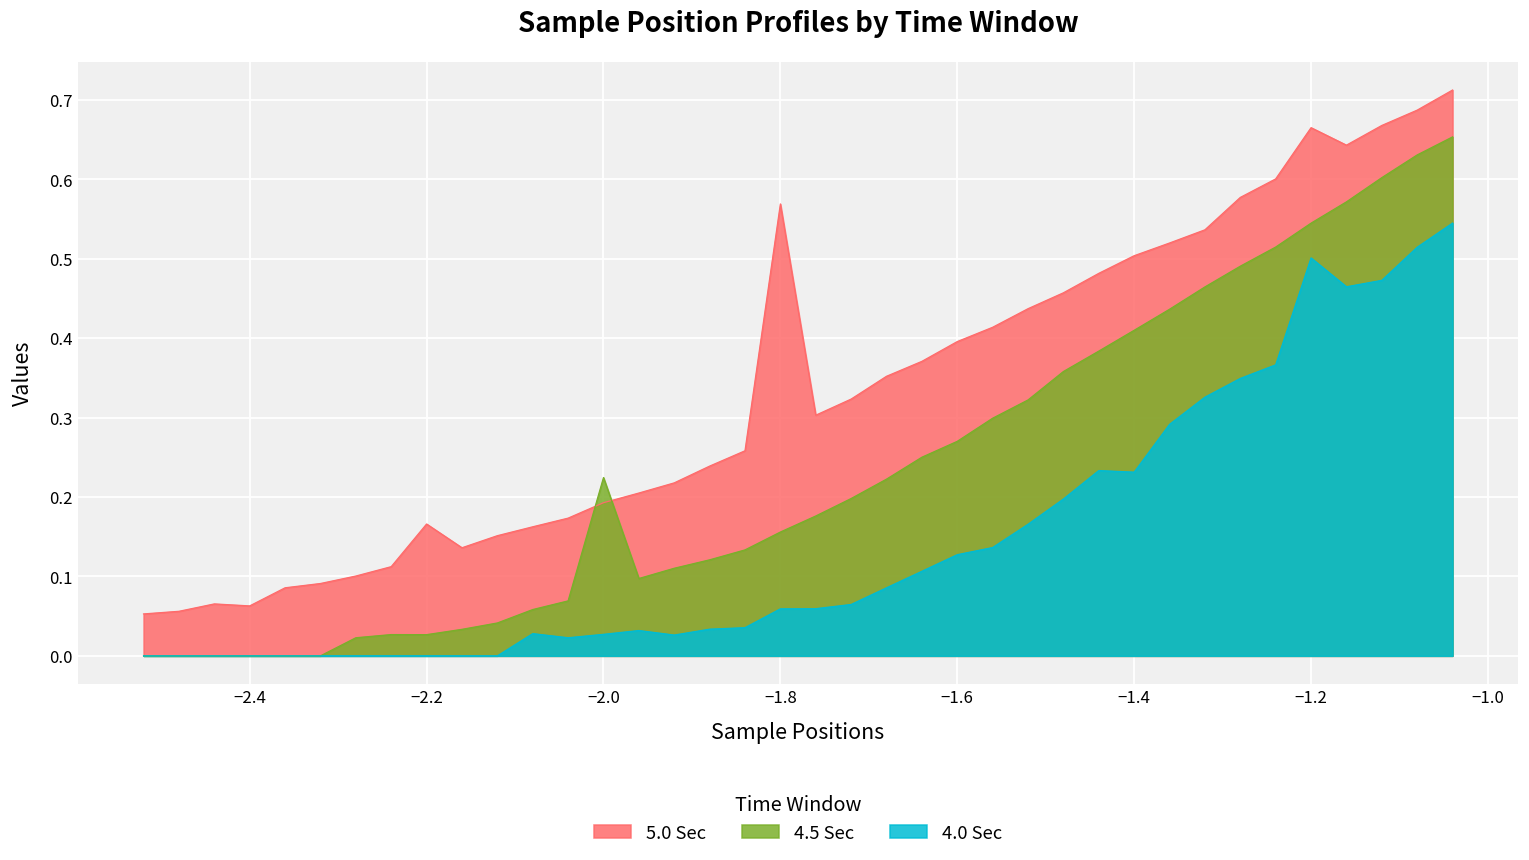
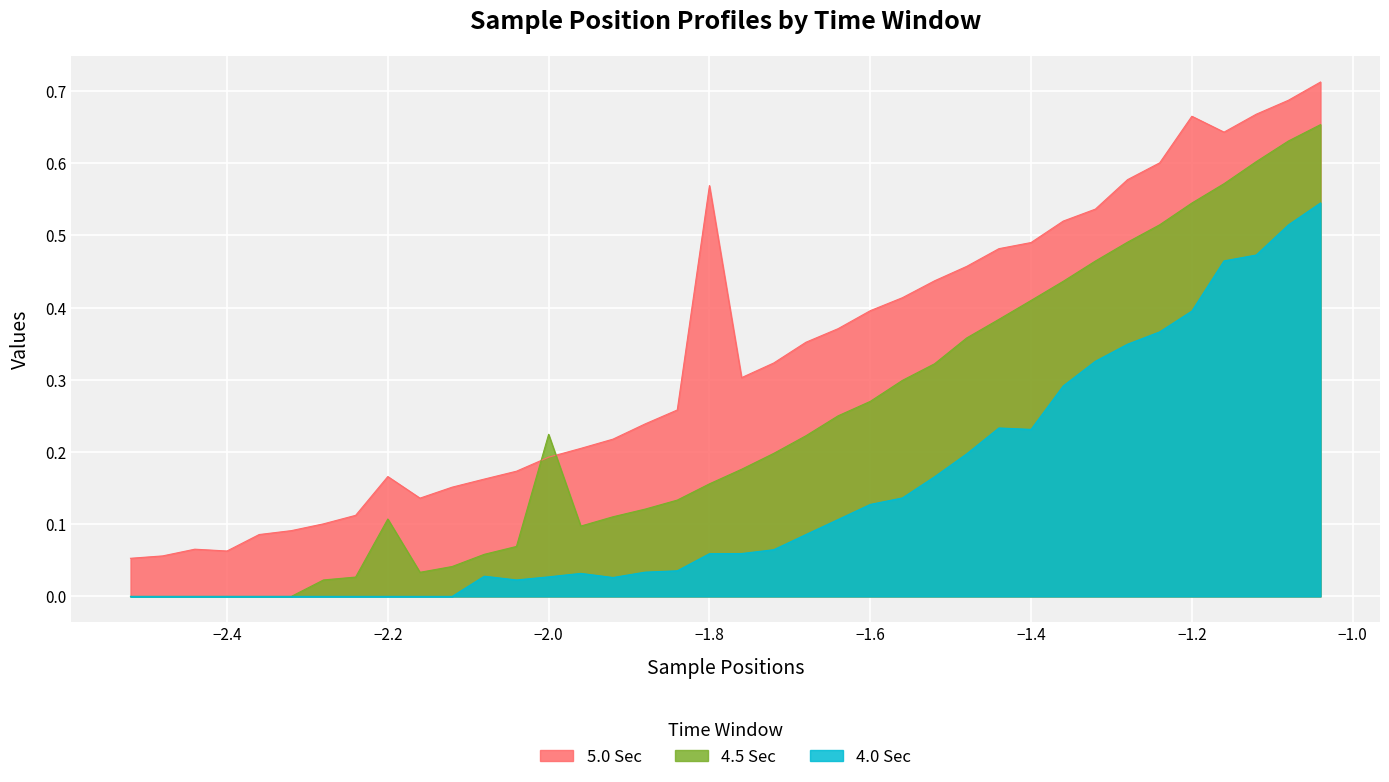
4.5 Sec, −2.2: 0.03 -> 0.11
5.0 Sec, −1.4: 0.50 -> 0.49
4.0 Sec, −1.2: 0.50 -> 0.40
